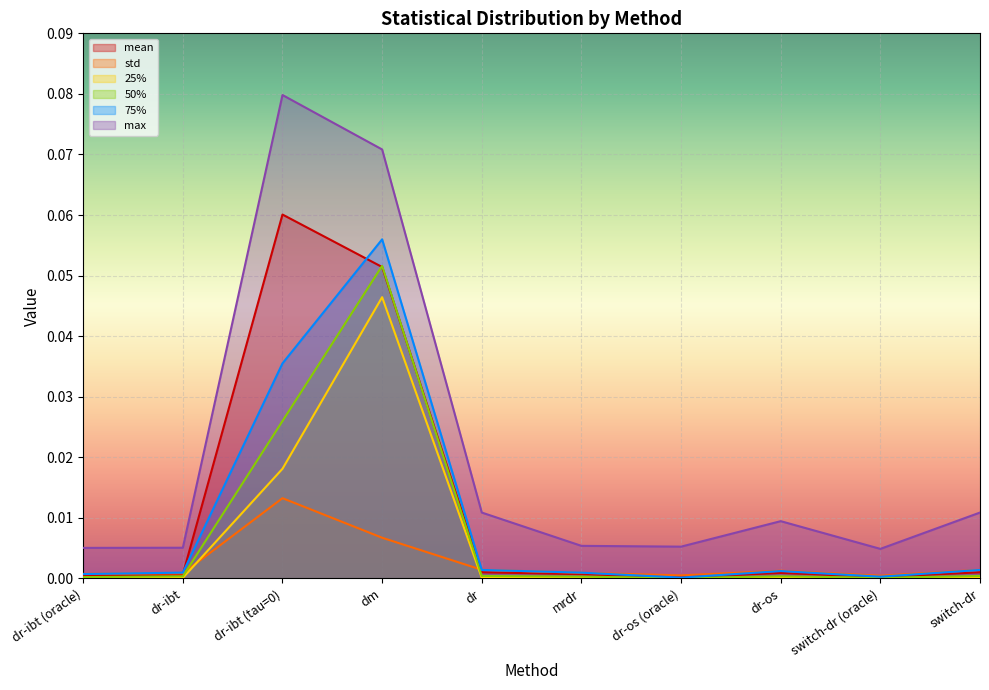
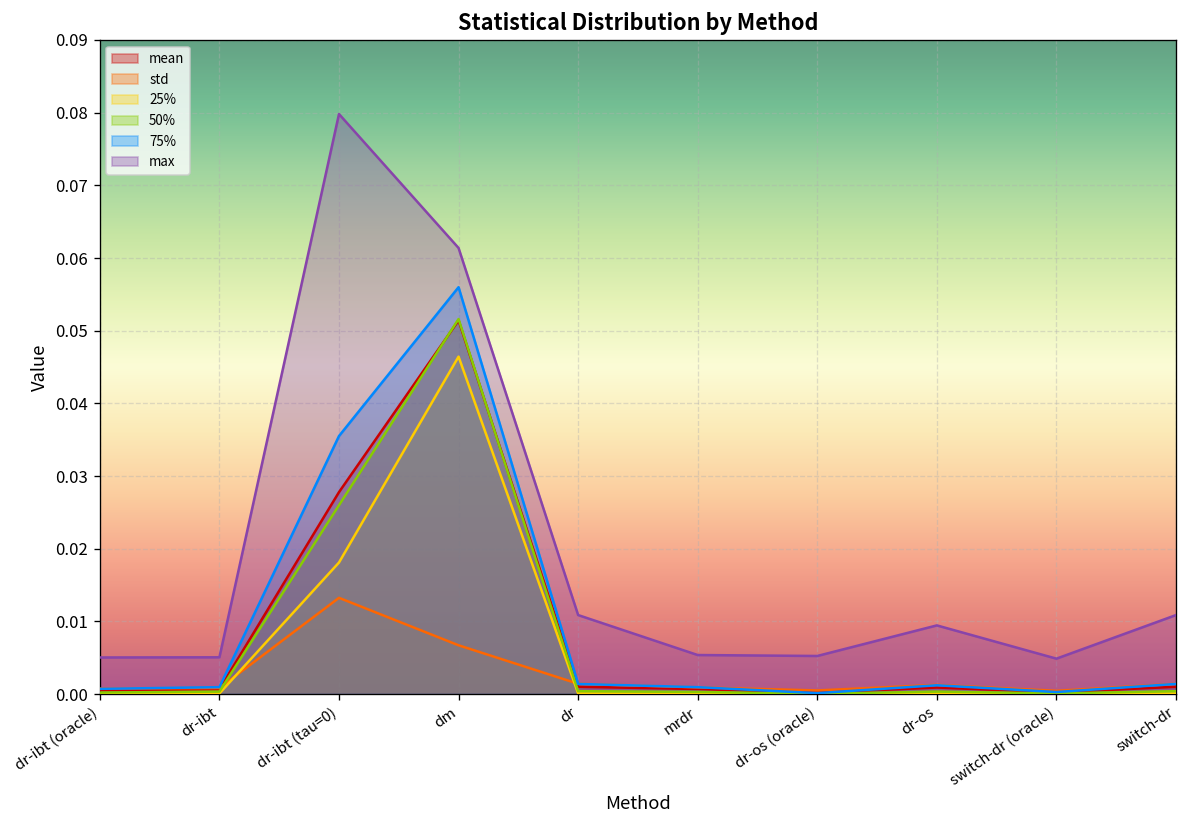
mean, dr-ibt (tau=0): 0.060 -> 0.028
max, dm: 0.071 -> 0.061
